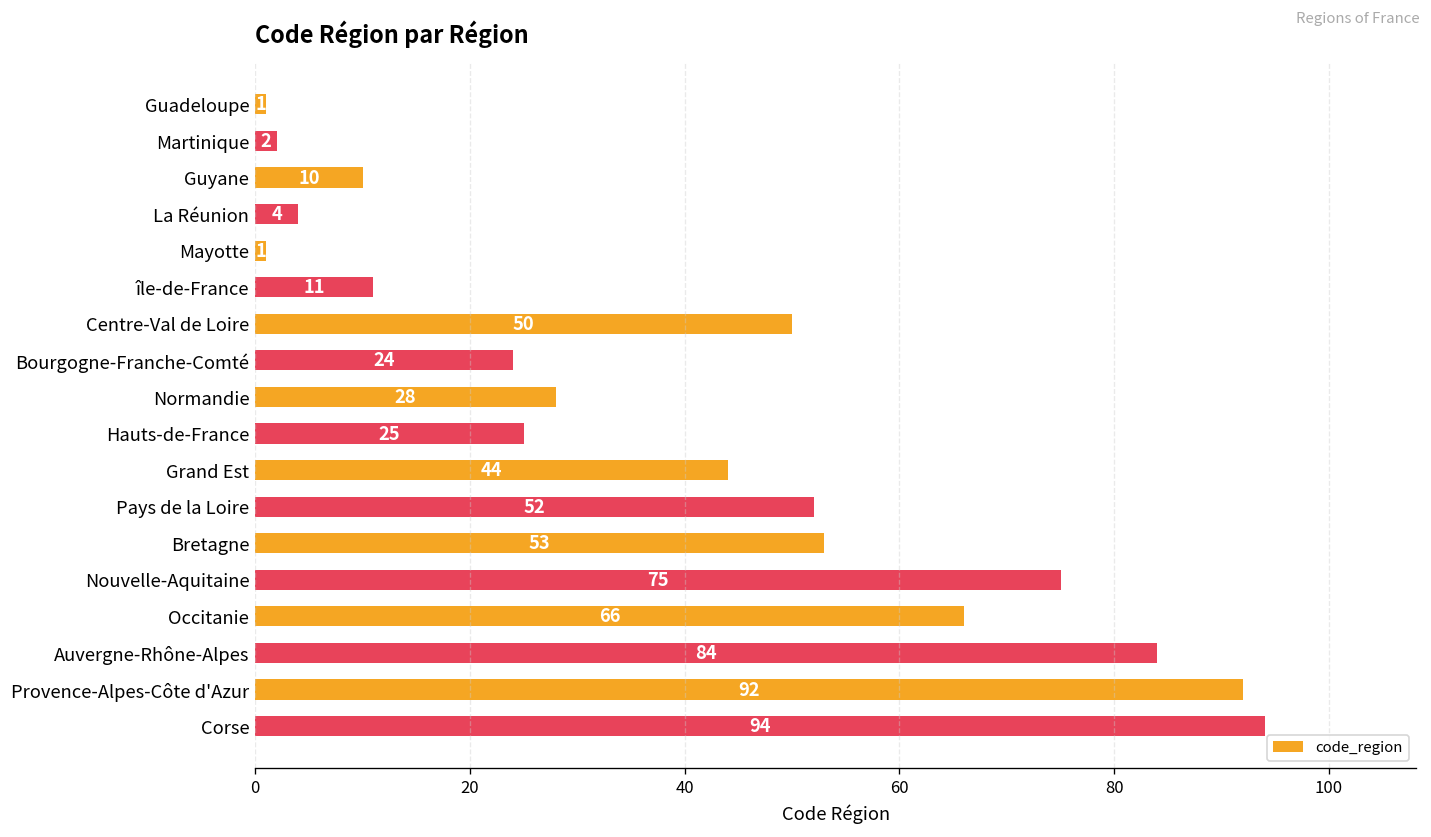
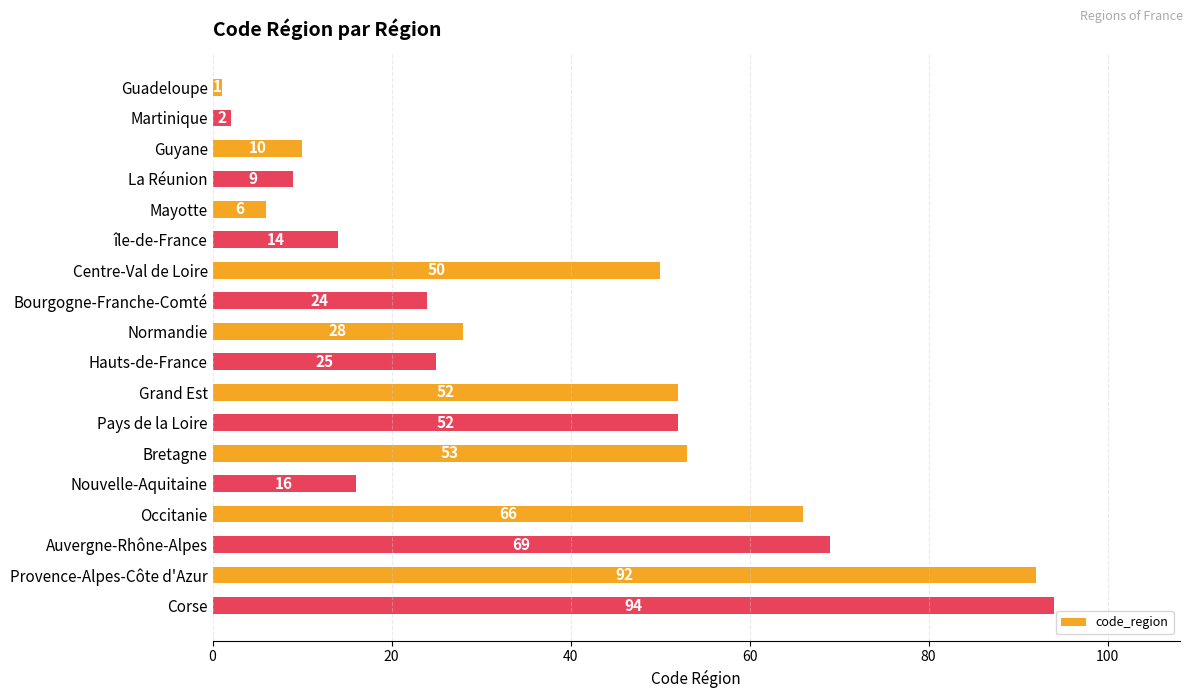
La Réunion: 4 -> 9
Mayotte: 1 -> 6
île-de-France: 11 -> 14
Grand Est: 44 -> 52
Nouvelle-Aquitaine: 75 -> 16
Auvergne-Rhône-Alpes: 84 -> 69
